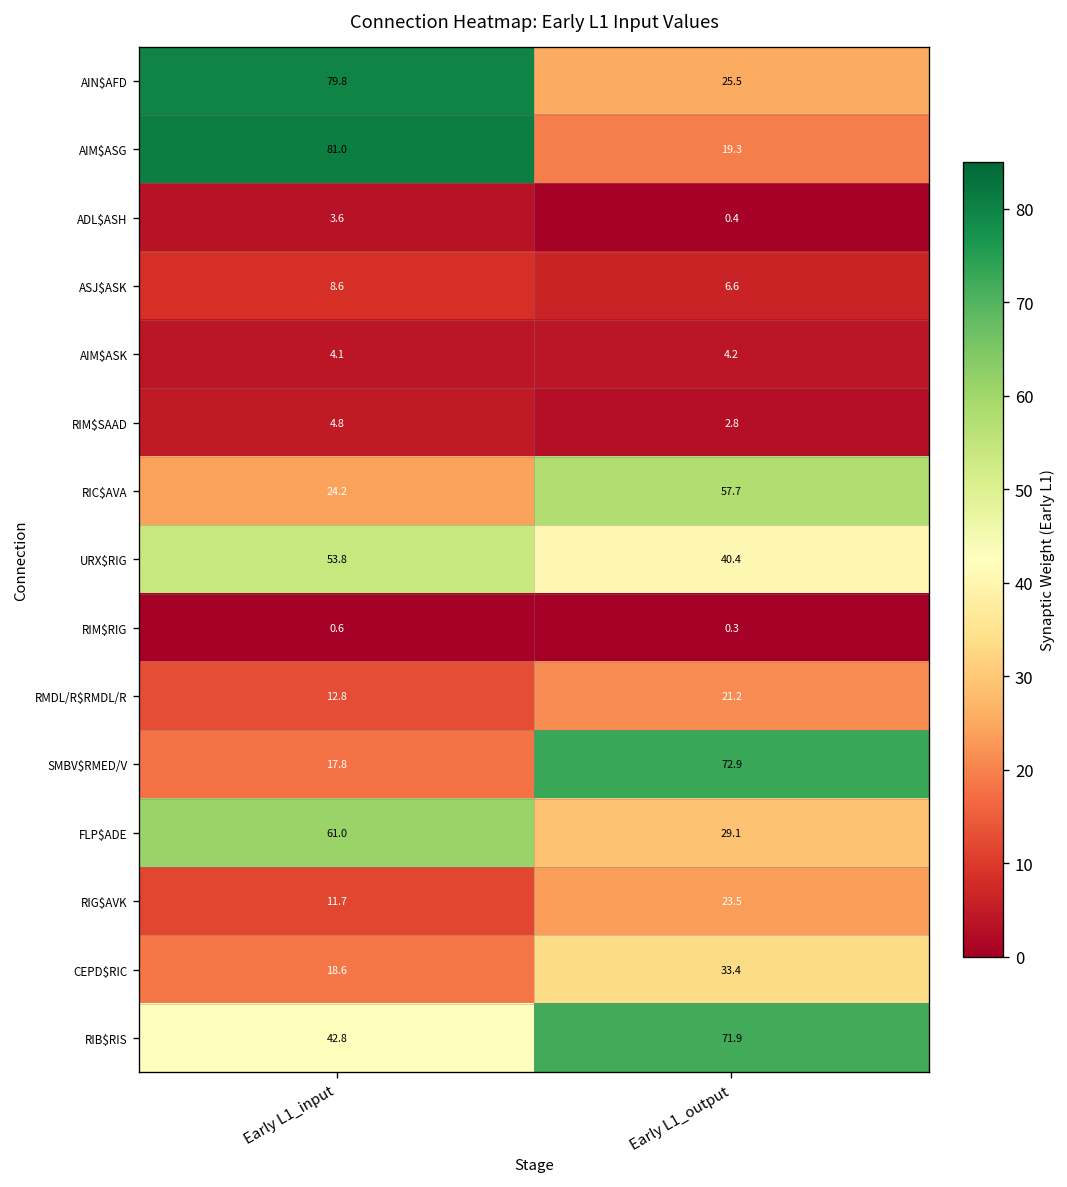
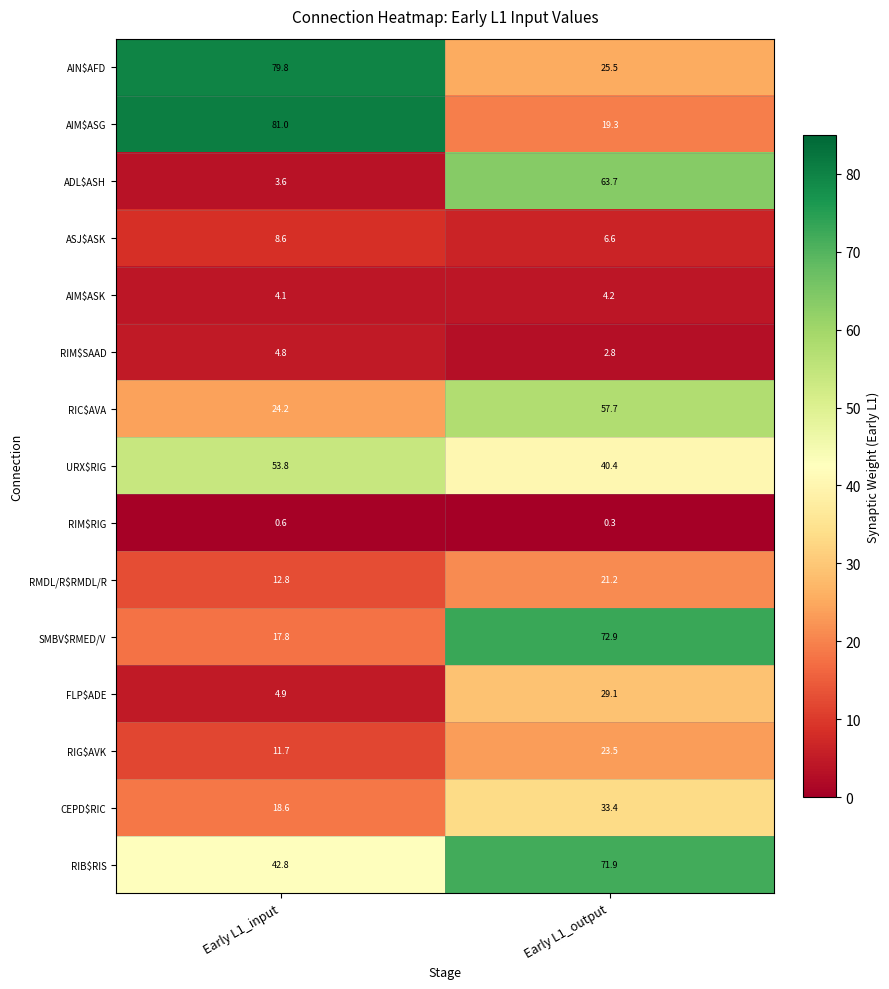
ADL$ASH, Early L1_output: 0.4 -> 63.7
FLP$ADE, Early L1_input: 61.0 -> 4.9
